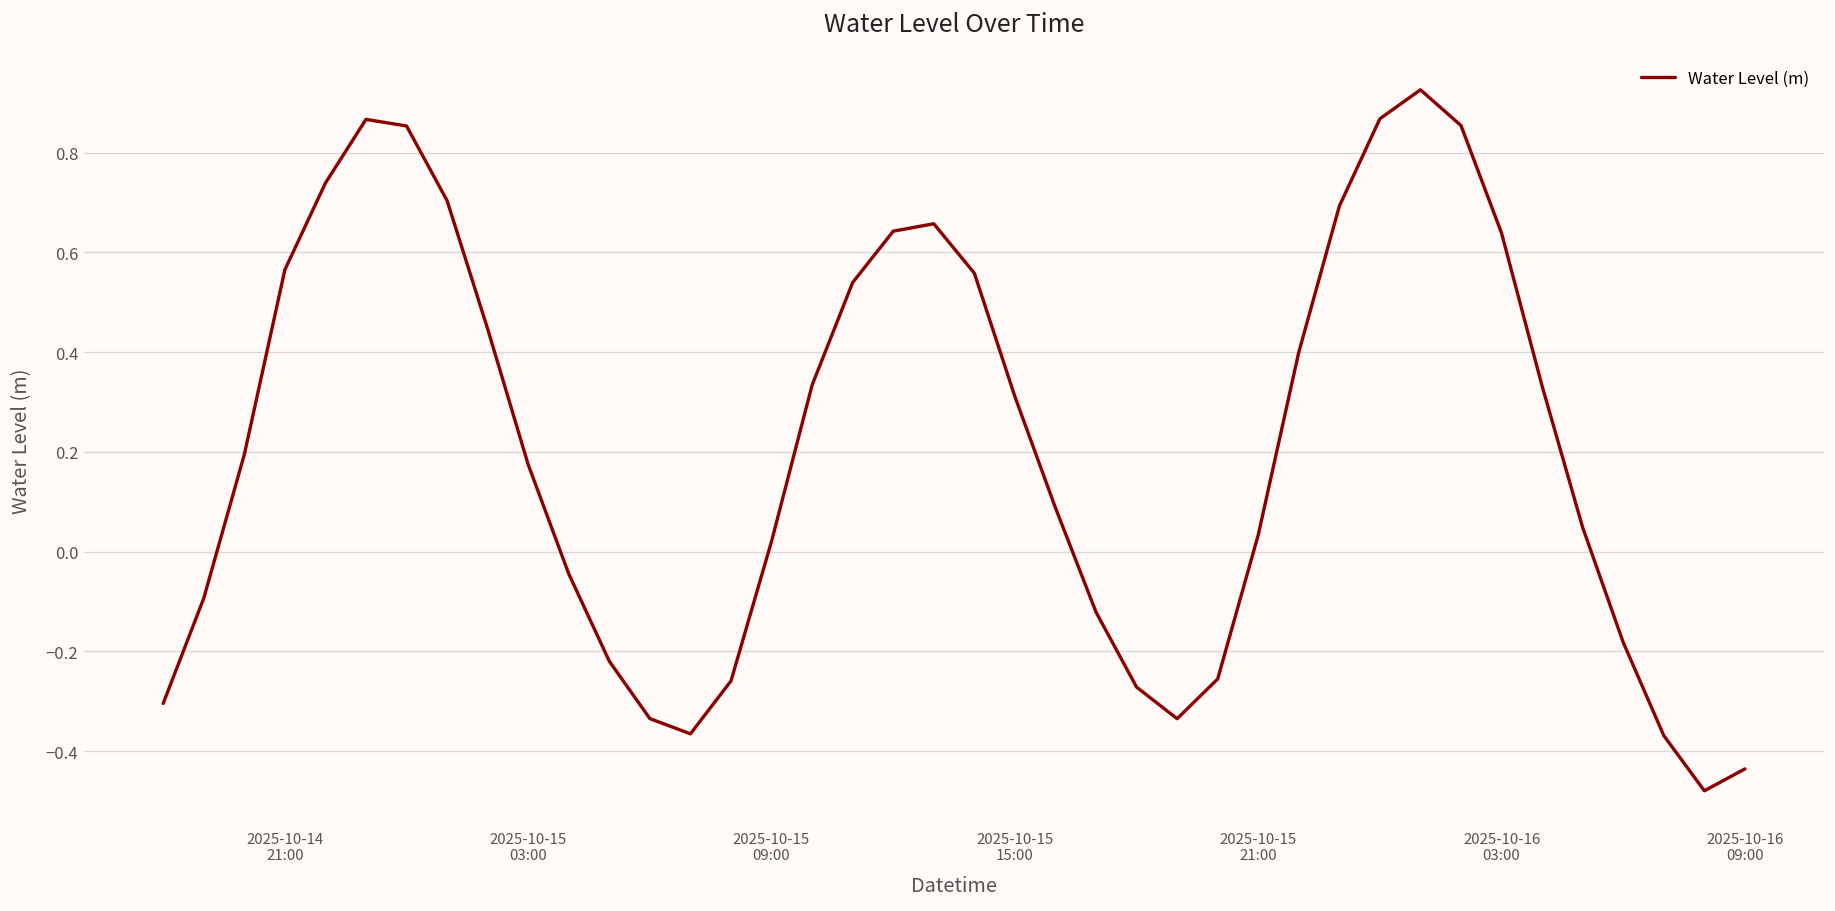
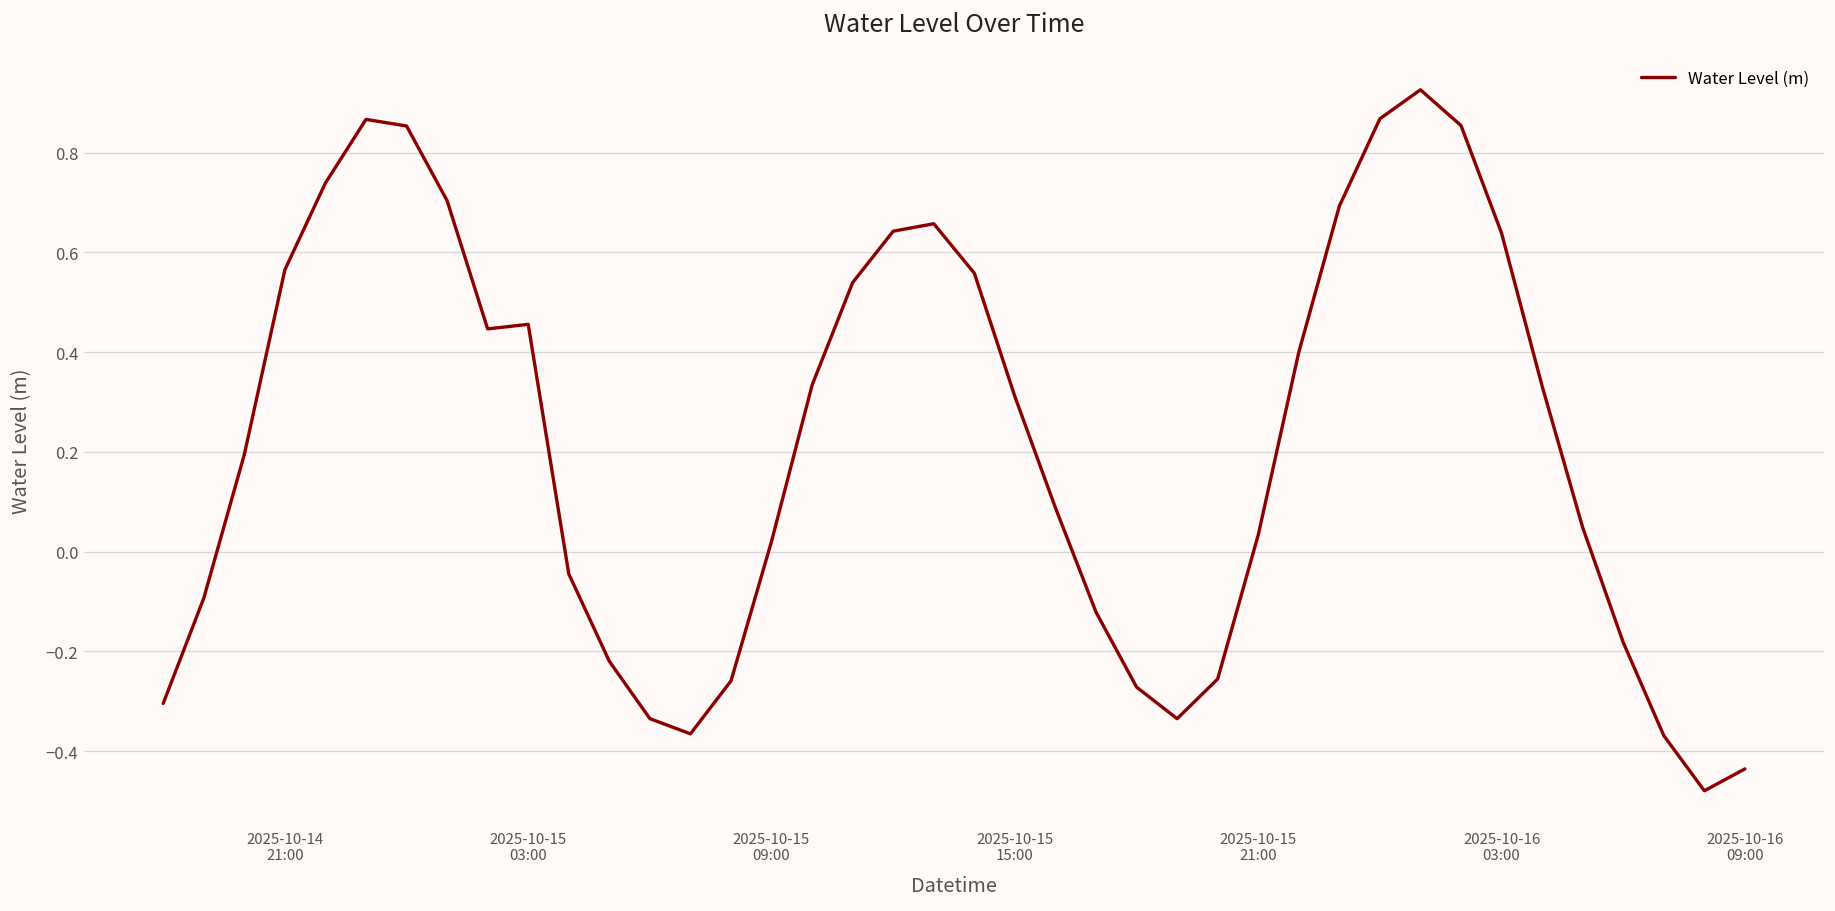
2025-10-15 03:00: 0.17 -> 0.46
